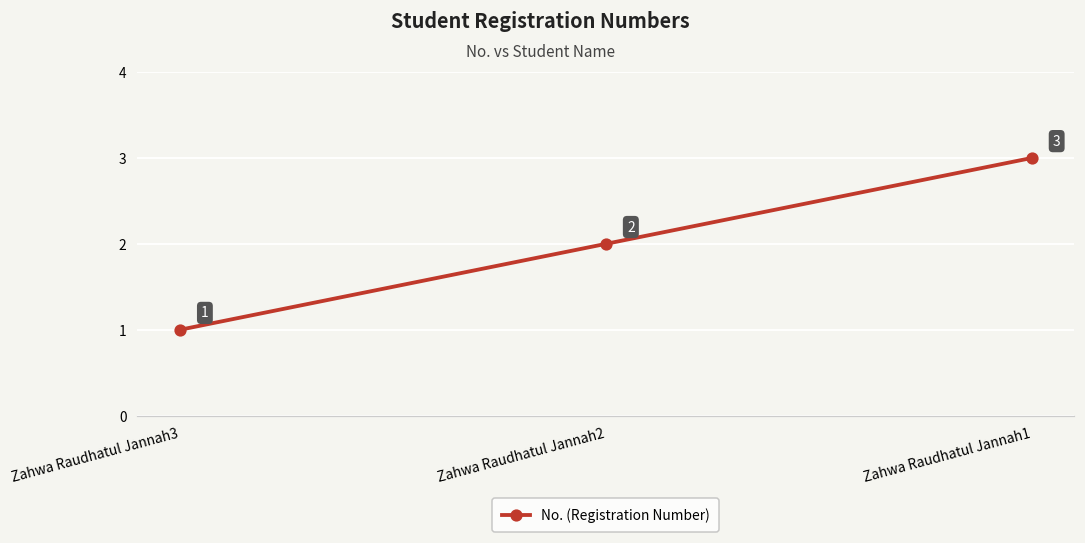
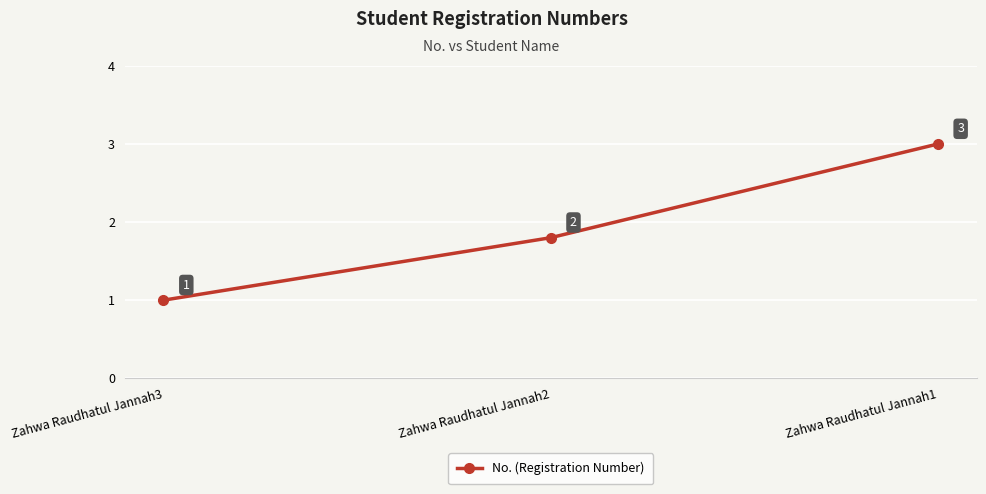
Zahwa Raudhatul Jannah2: 2.0 -> 1.8
